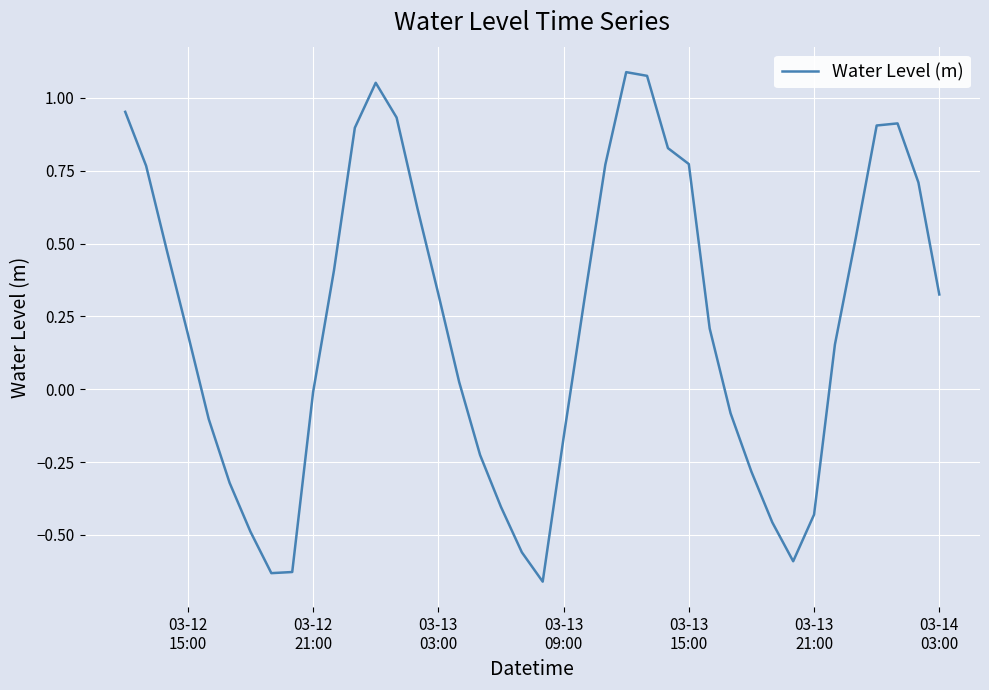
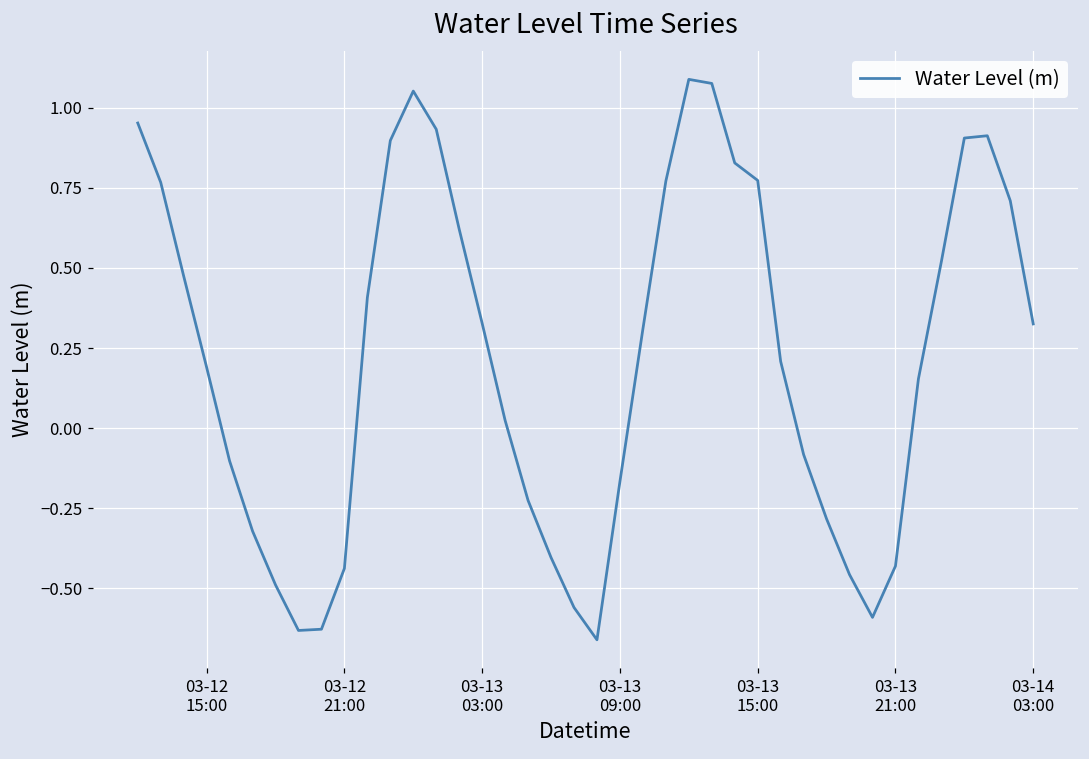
03-12 21:00: -0.01 -> -0.44
